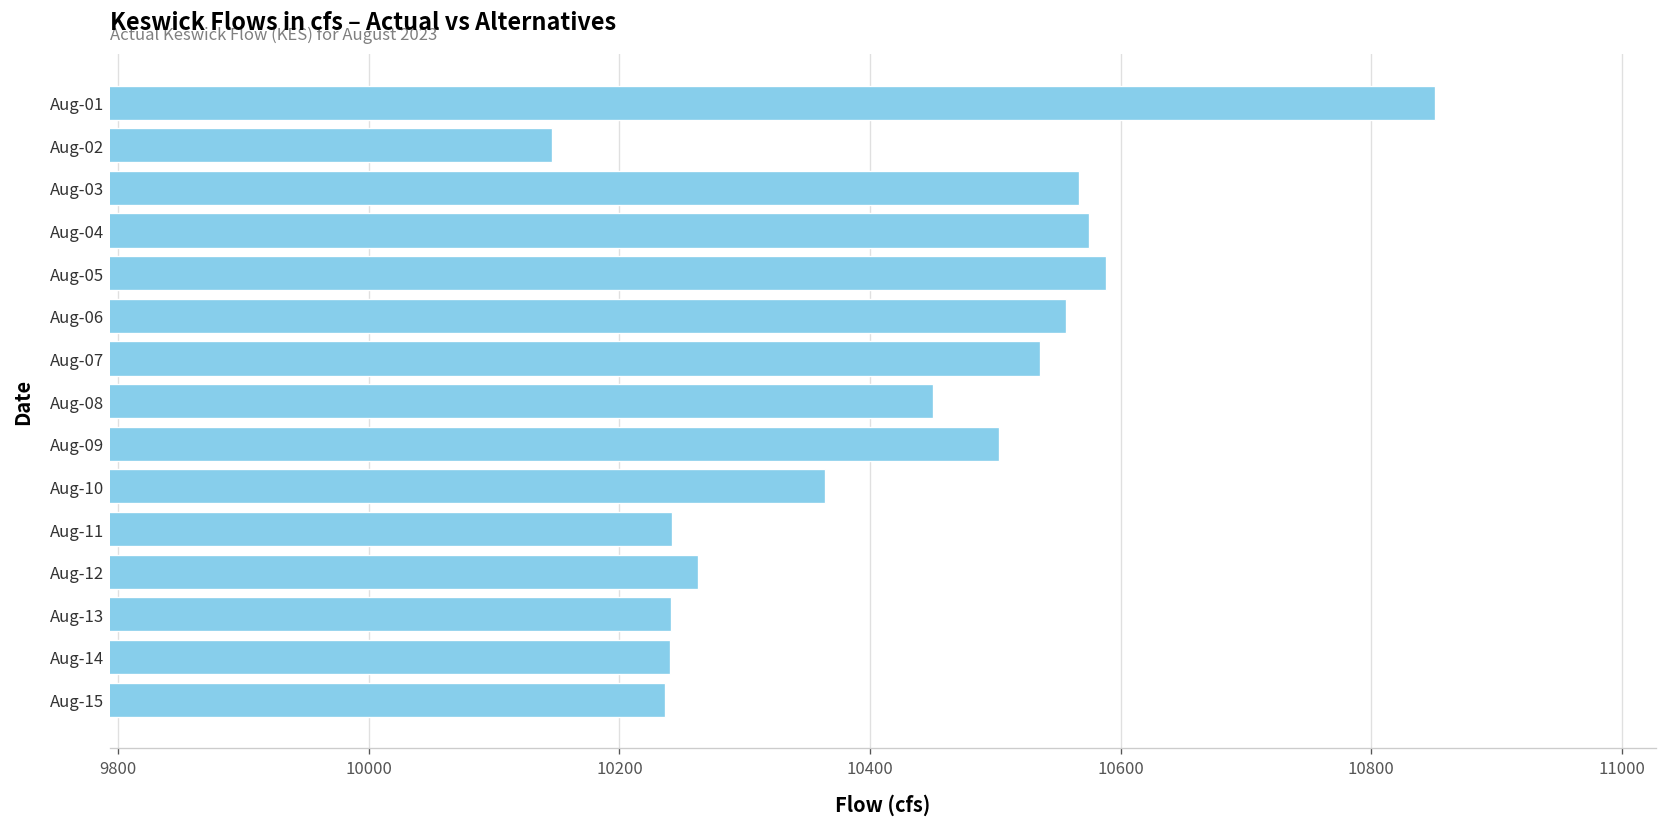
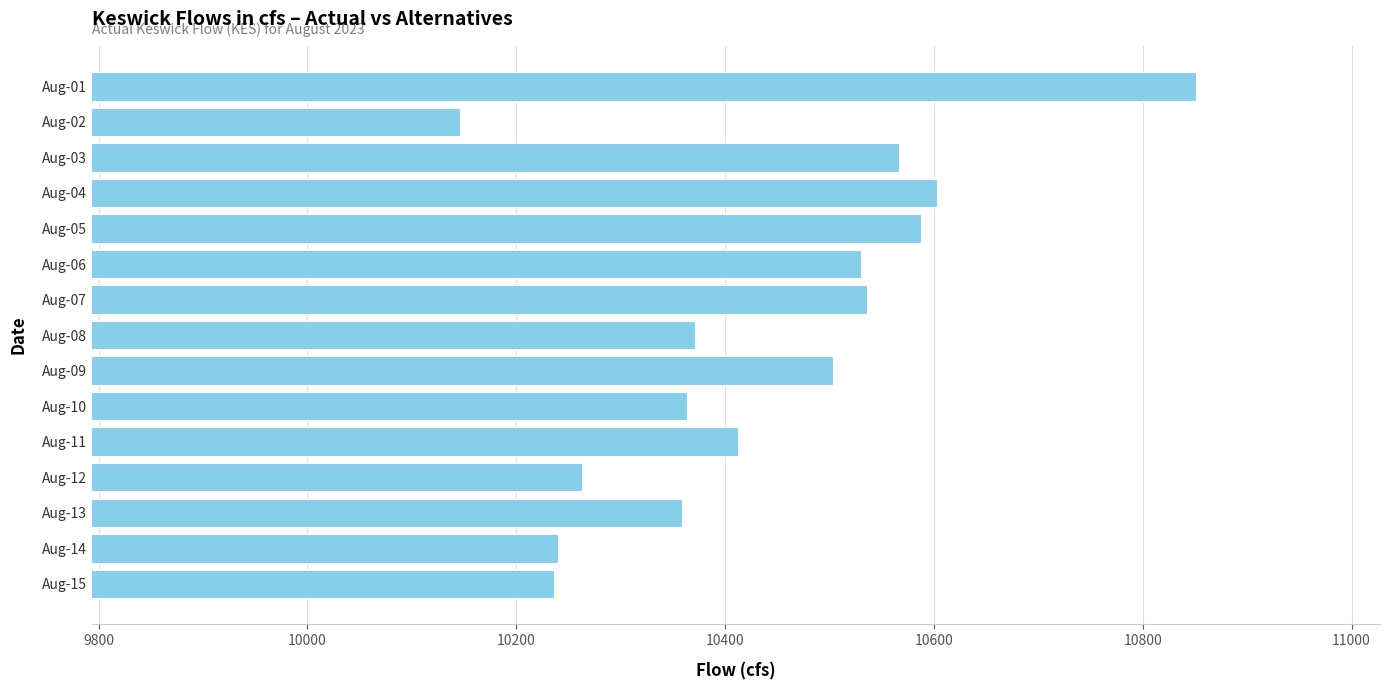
Aug-04: 10575 -> 10603
Aug-06: 10556 -> 10530
Aug-08: 10450 -> 10371
Aug-11: 10242 -> 10412
Aug-13: 10241 -> 10359
